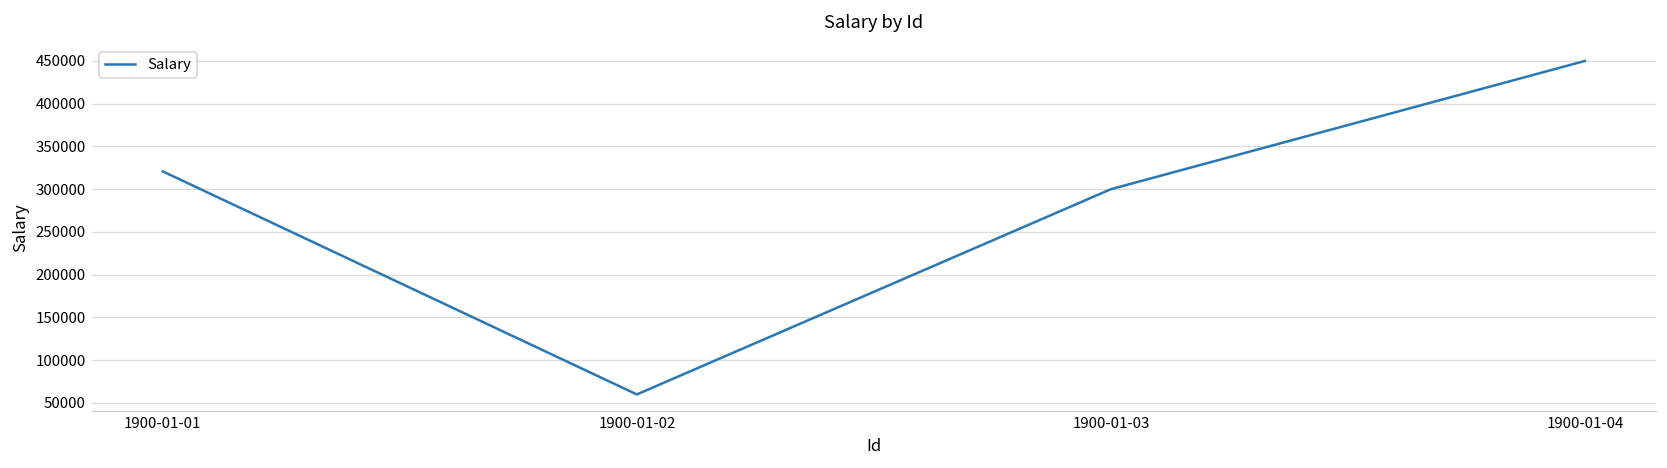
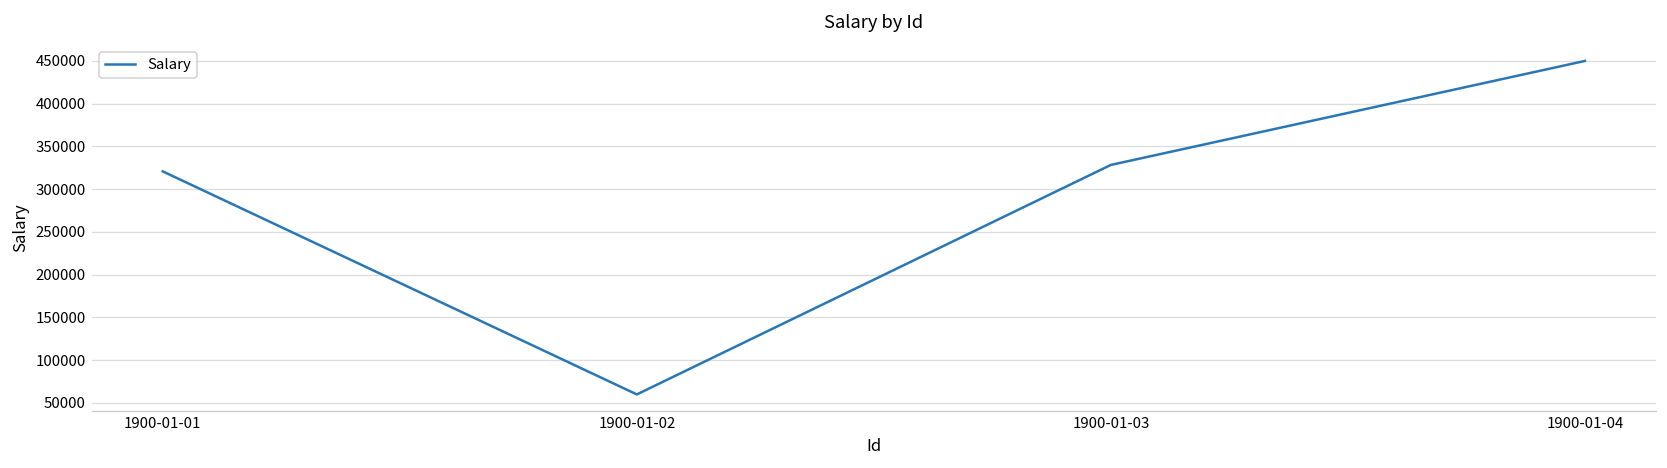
1900-01-03: 300000 -> 330000
